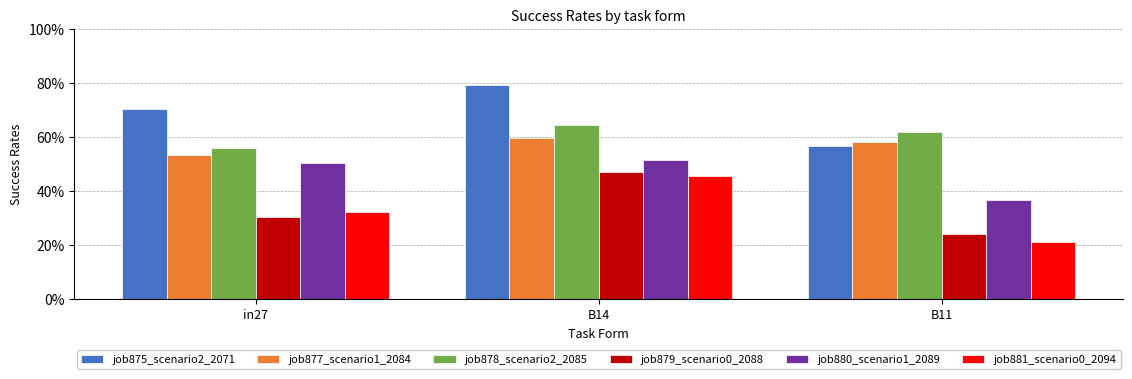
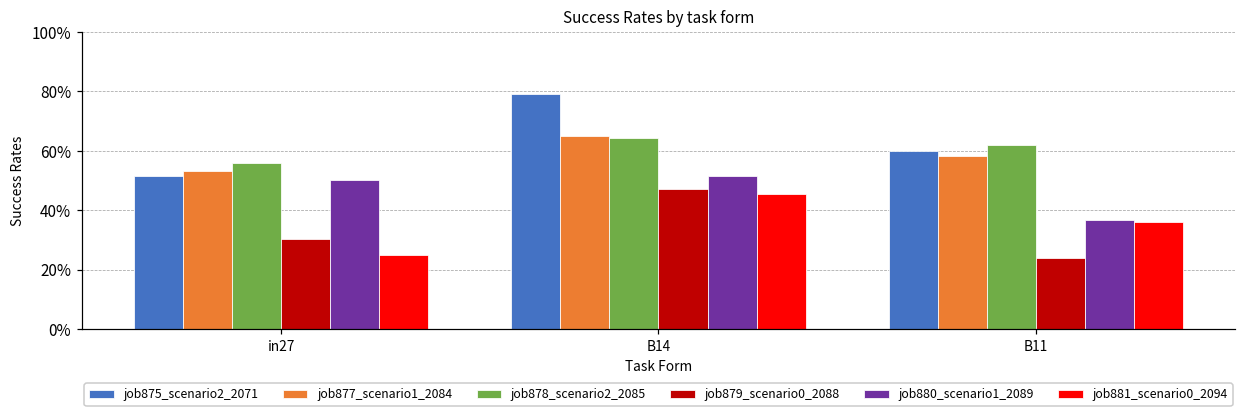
job875_scenario2_2071, in27: 70% -> 52%
job881_scenario0_2094, in27: 32% -> 25%
job877_scenario1_2084, B14: 60% -> 65%
job875_scenario2_2071, B11: 57% -> 60%
job881_scenario0_2094, B11: 21% -> 36%
